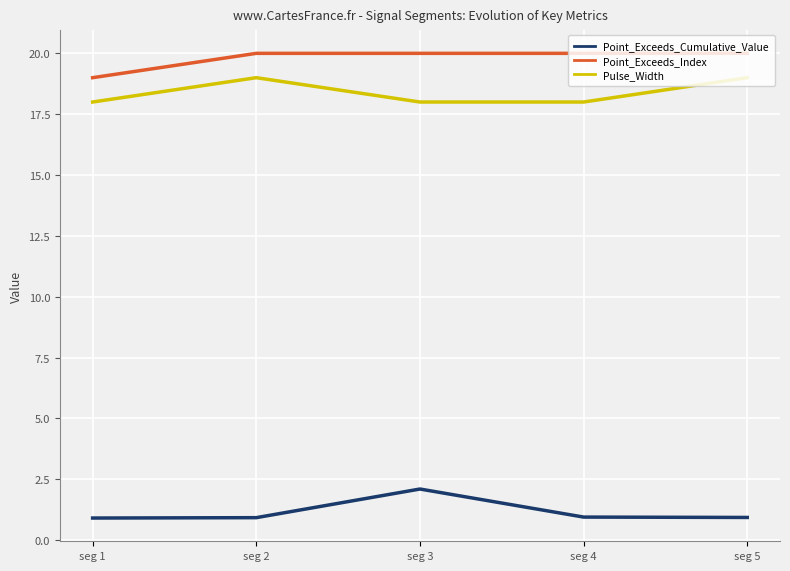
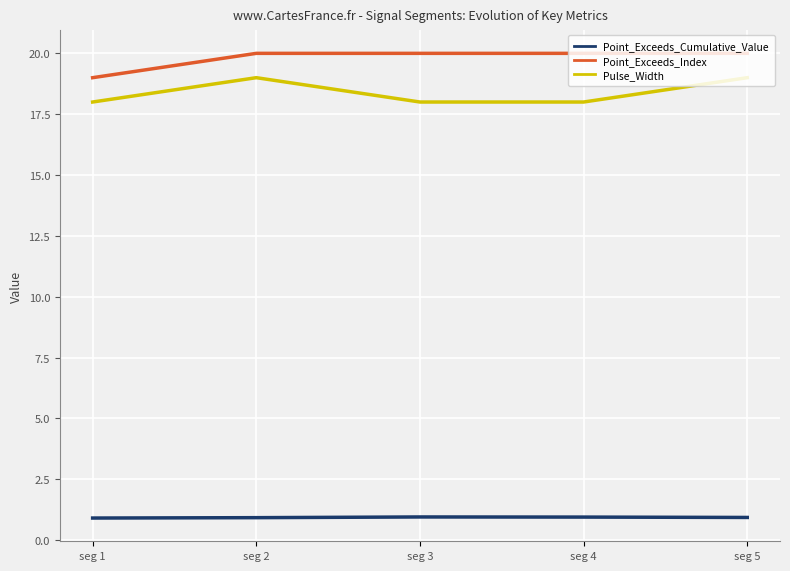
Point_Exceeds_Cumulative_Value, seg 3: 2.1 -> 1.0
